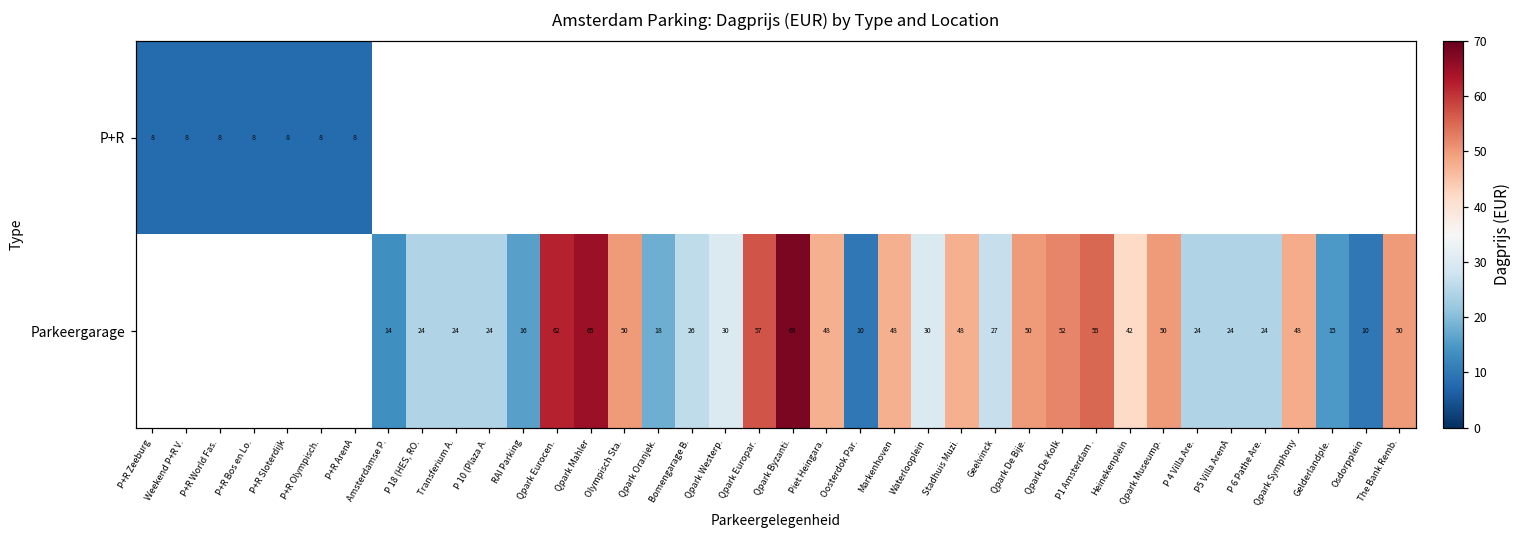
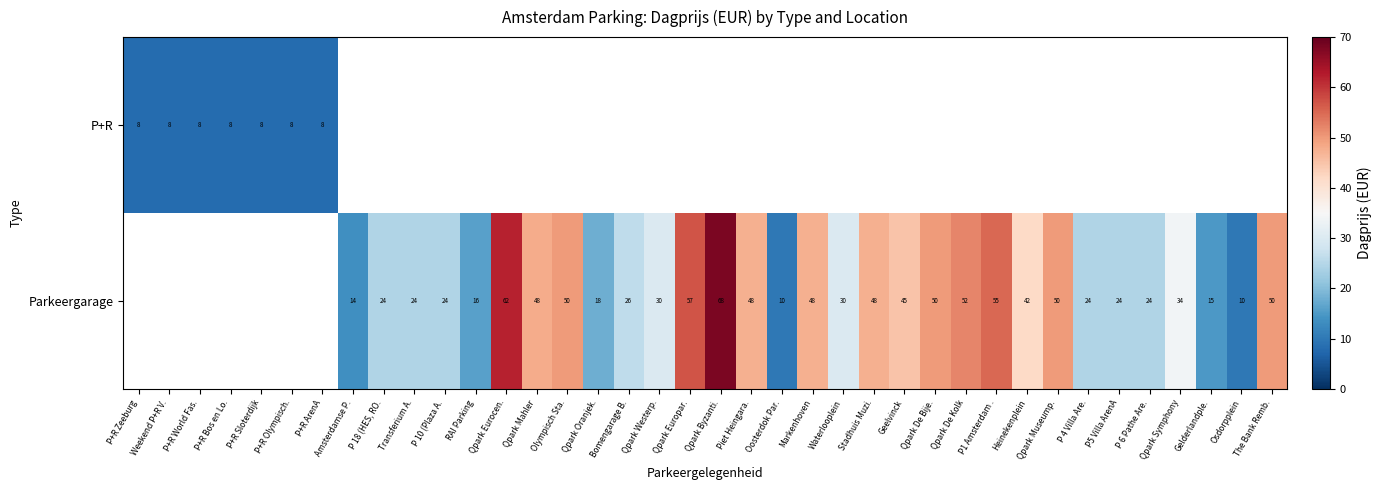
Parkeergarage, Qpark Mahler: 65 -> 48
Parkeergarage, Geelvinck: 27 -> 45
Parkeergarage, Qpark Symphony: 48 -> 34
